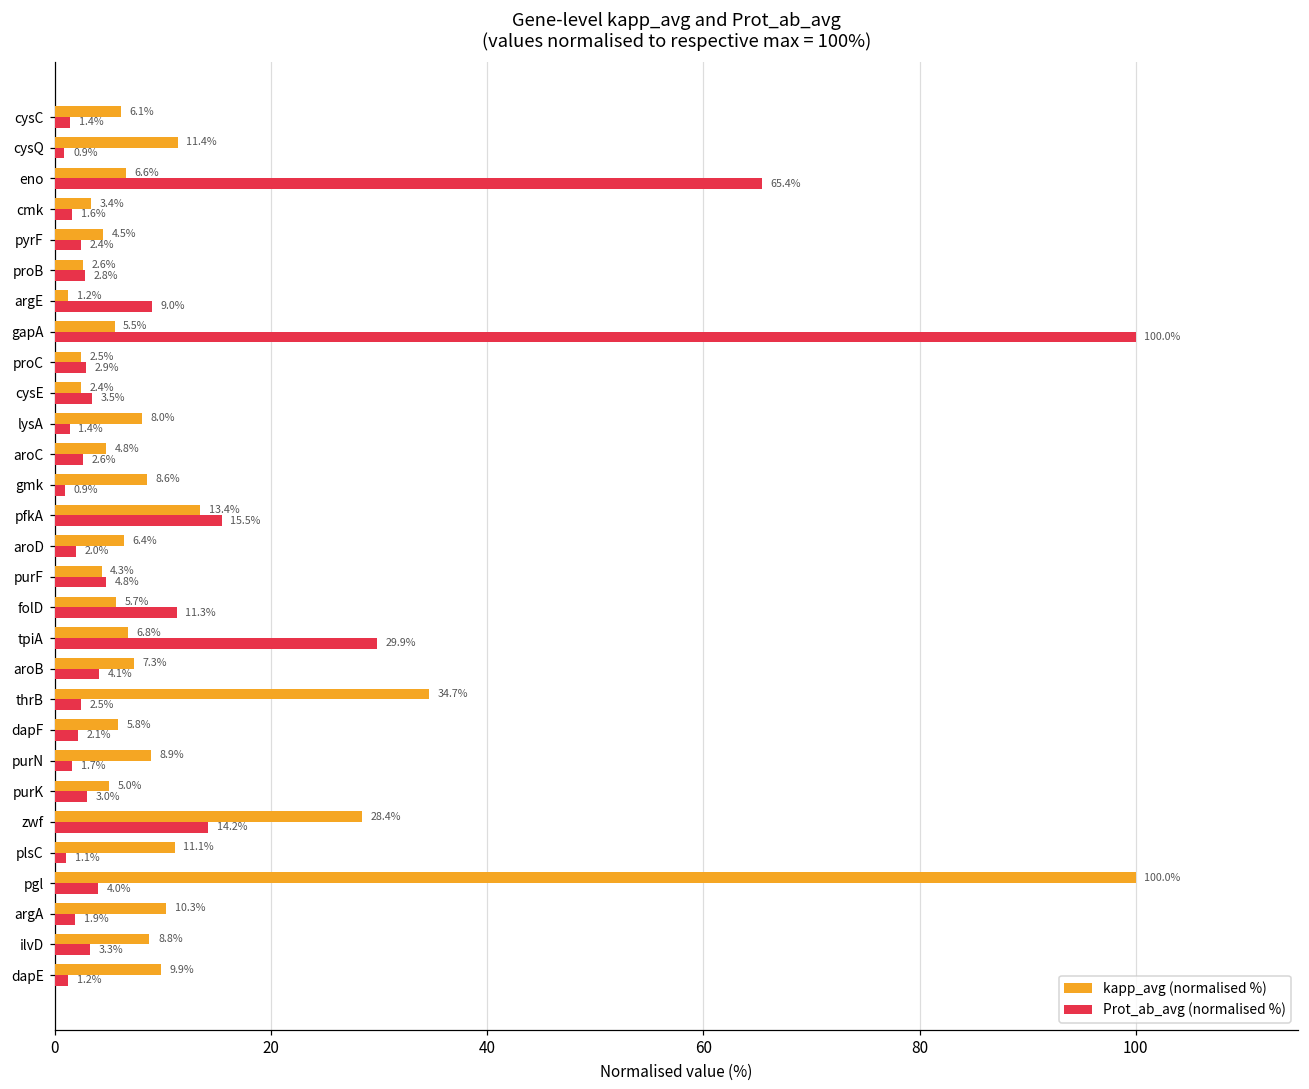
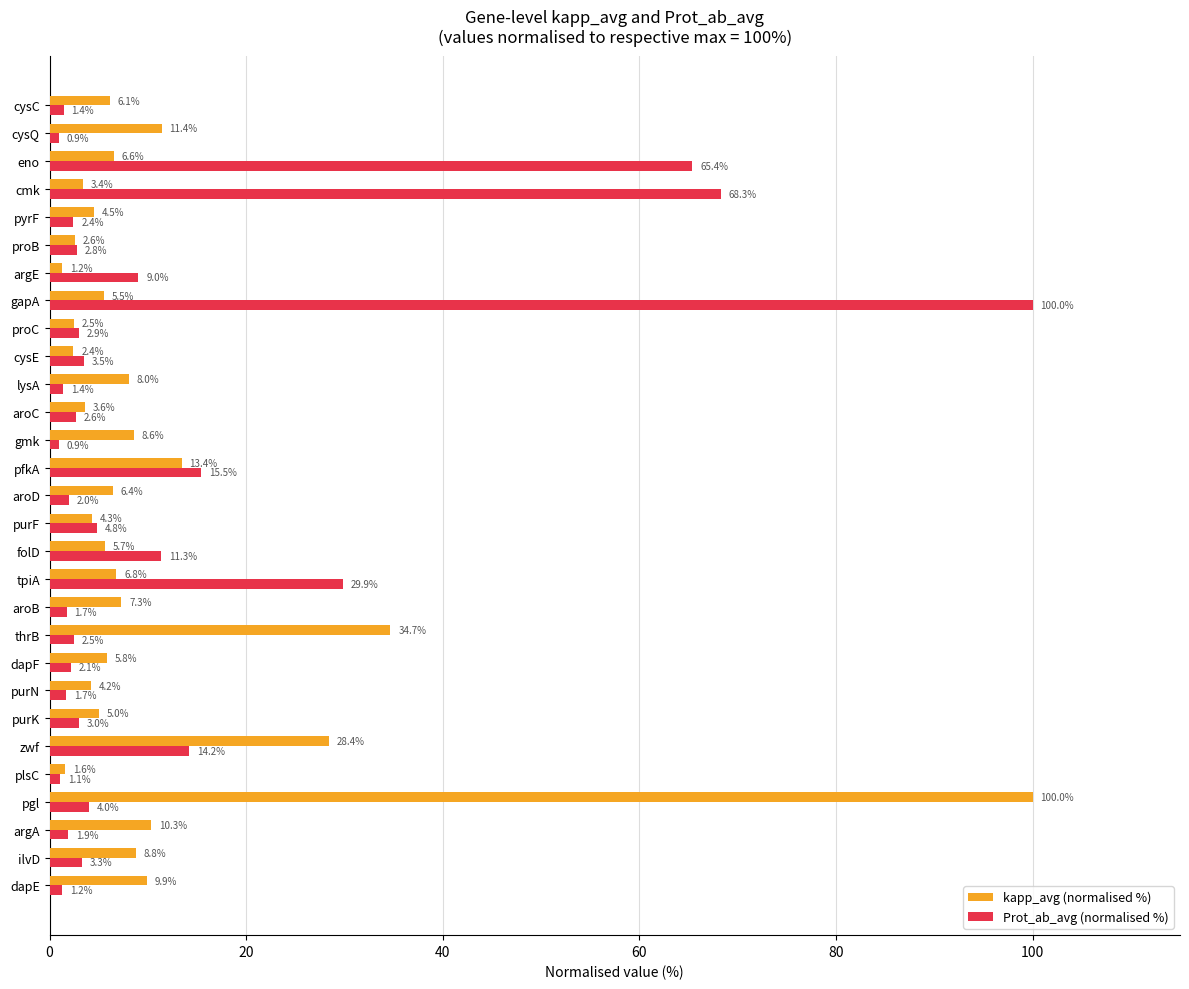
Prot_ab_avg (normalised %), cmk: 1.6% -> 68.3%
kapp_avg (normalised %), aroC: 4.8% -> 3.6%
Prot_ab_avg (normalised %), aroB: 4.1% -> 1.7%
kapp_avg (normalised %), purN: 8.9% -> 4.2%
kapp_avg (normalised %), plsC: 11.1% -> 1.6%
